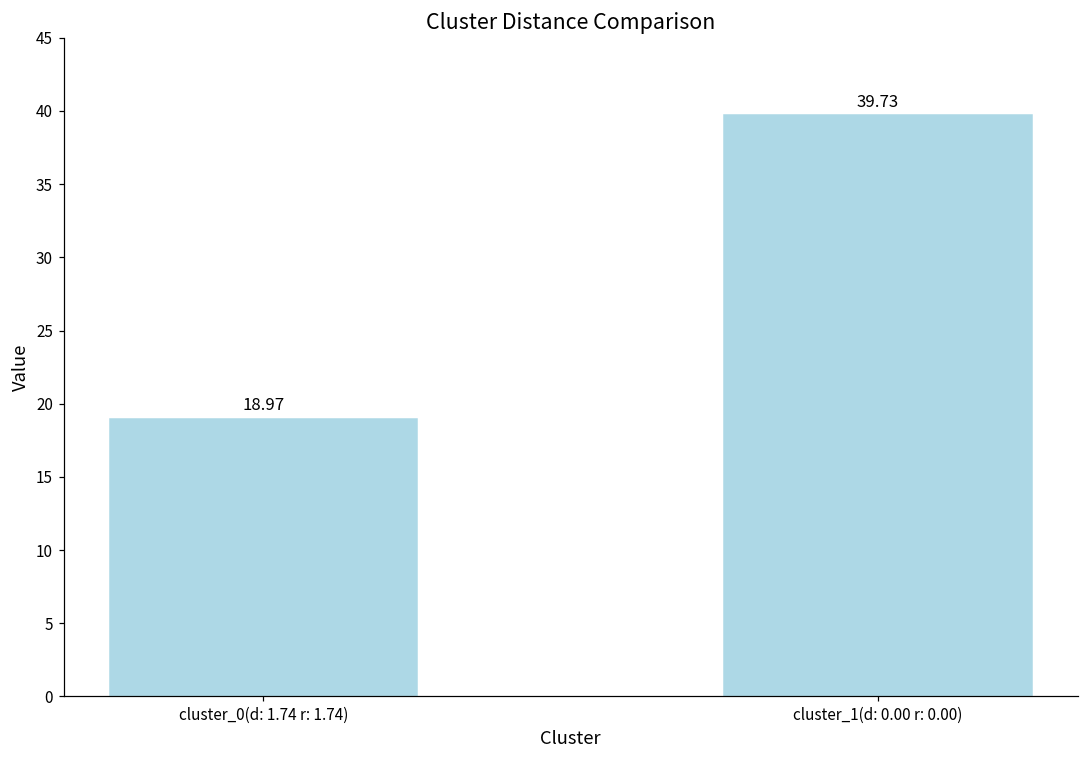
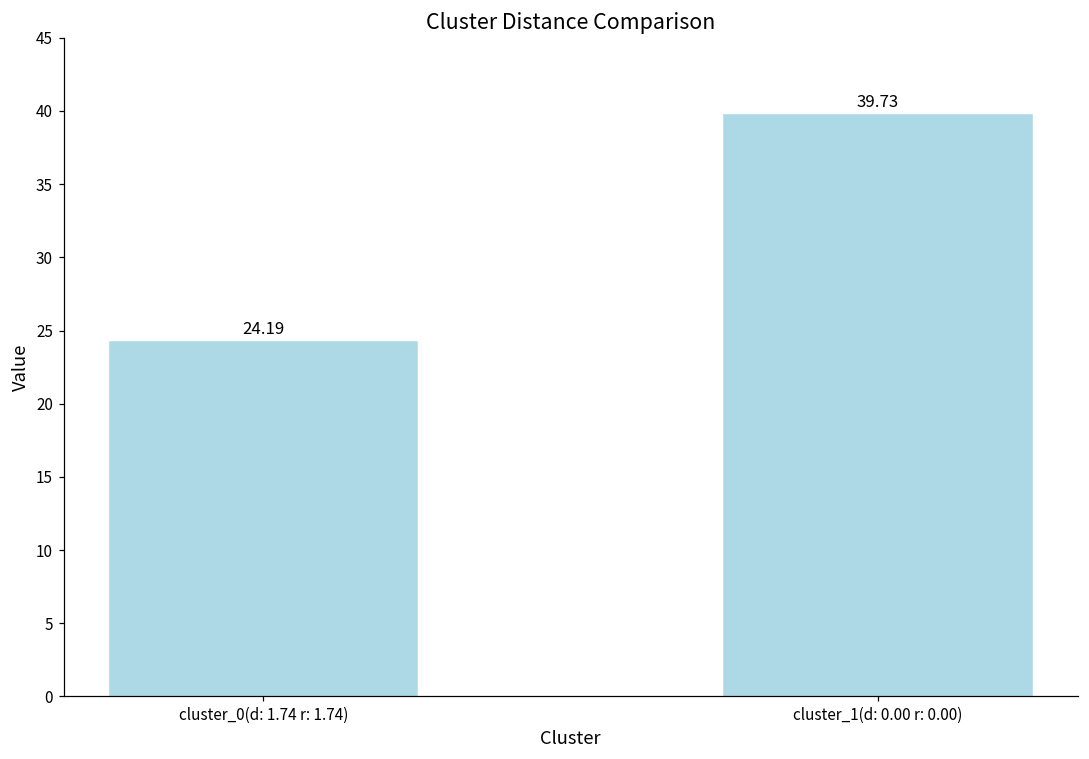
cluster_0(d: 1.74 r: 1.74): 18.97 -> 24.19
